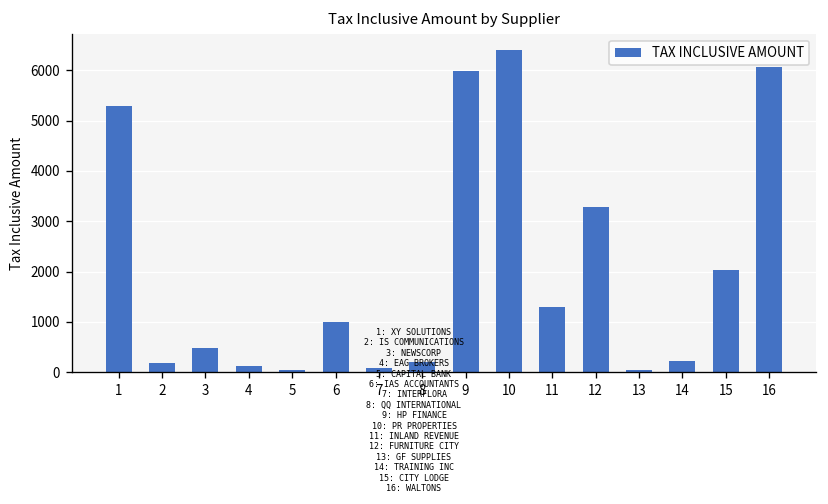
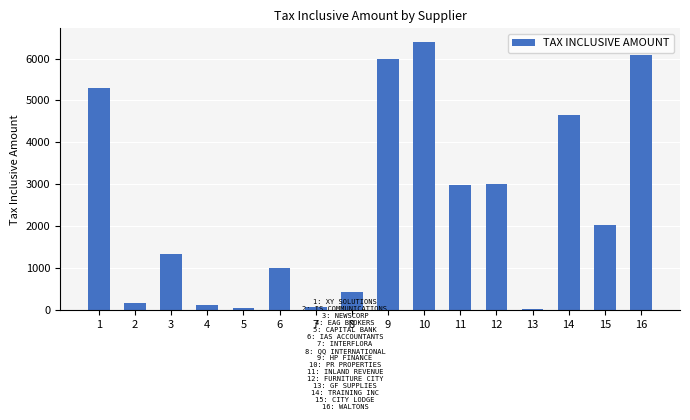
3: 500 -> 1300
8: 200 -> 400
11: 1300 -> 3000
12: 3300 -> 3000
14: 200 -> 4600
